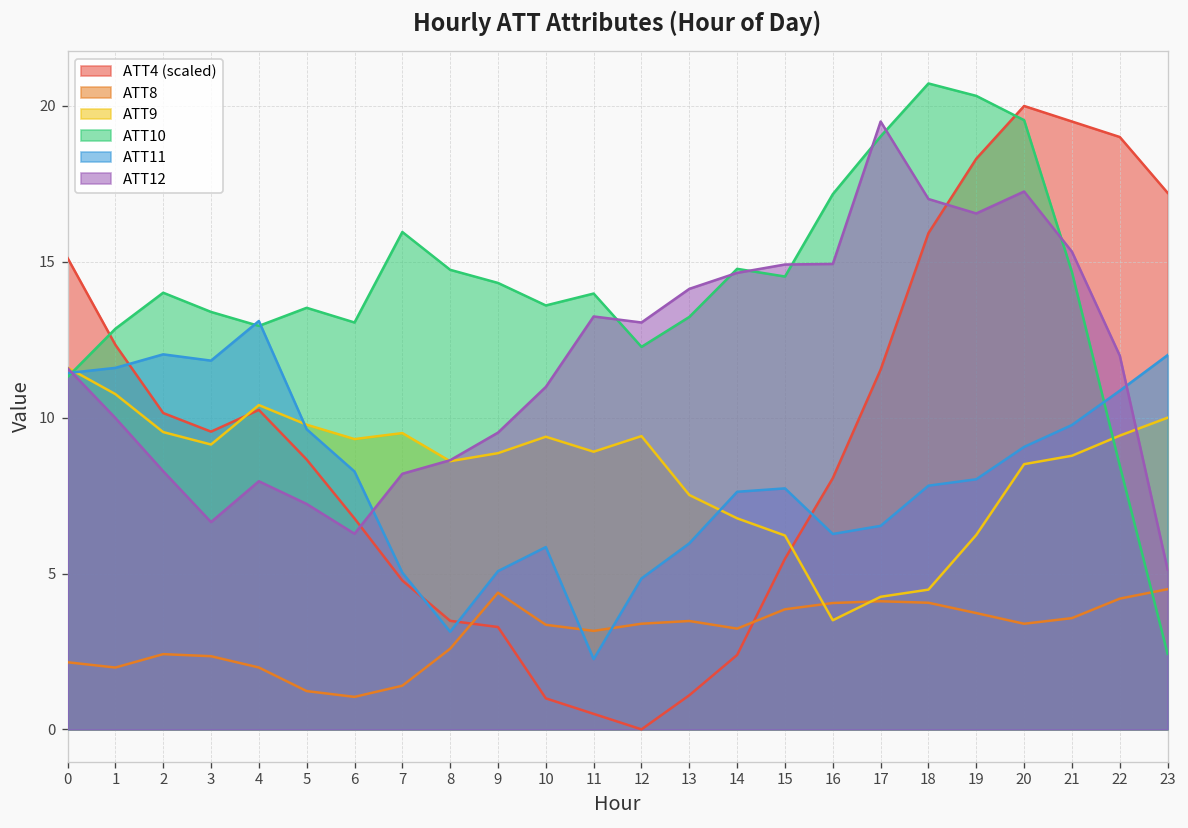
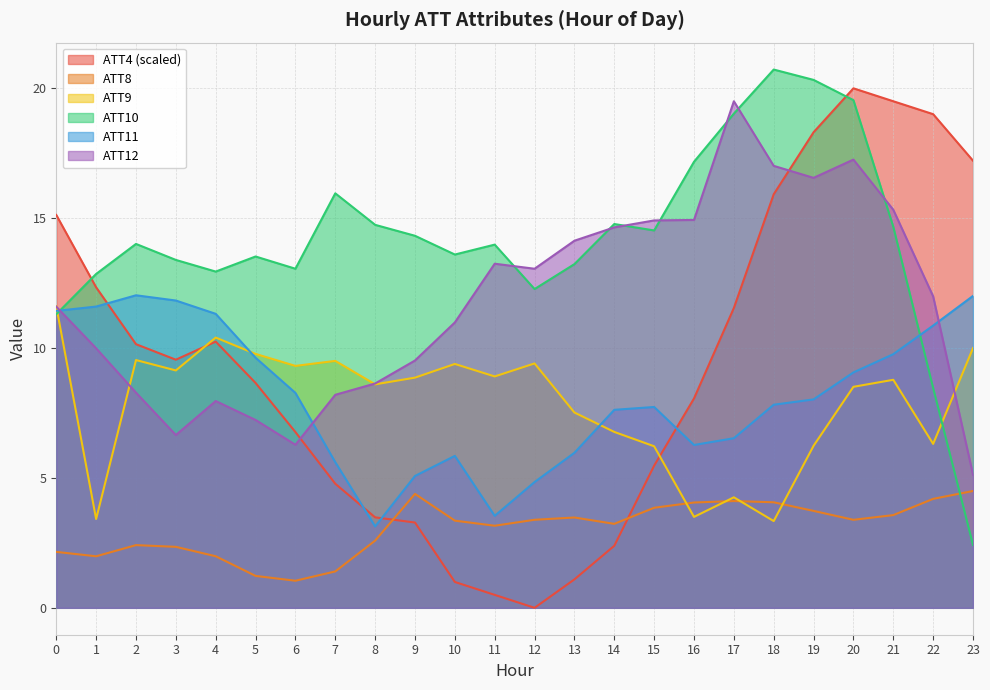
ATT9, 1: 10.8 -> 3.4
ATT11, 4: 13.1 -> 11.3
ATT11, 7: 5.0 -> 5.6
ATT11, 11: 2.3 -> 3.5
ATT9, 18: 4.5 -> 3.3
ATT9, 22: 9.4 -> 6.3
